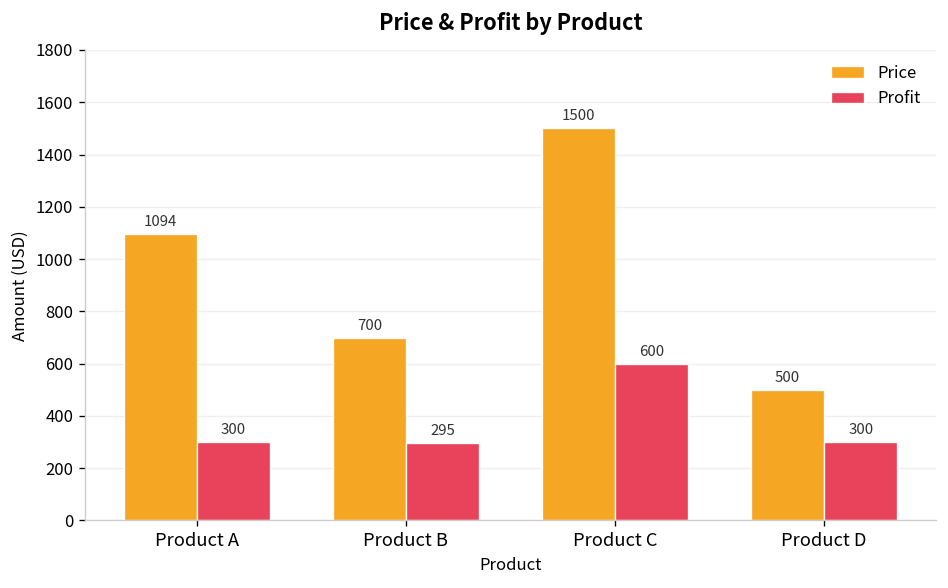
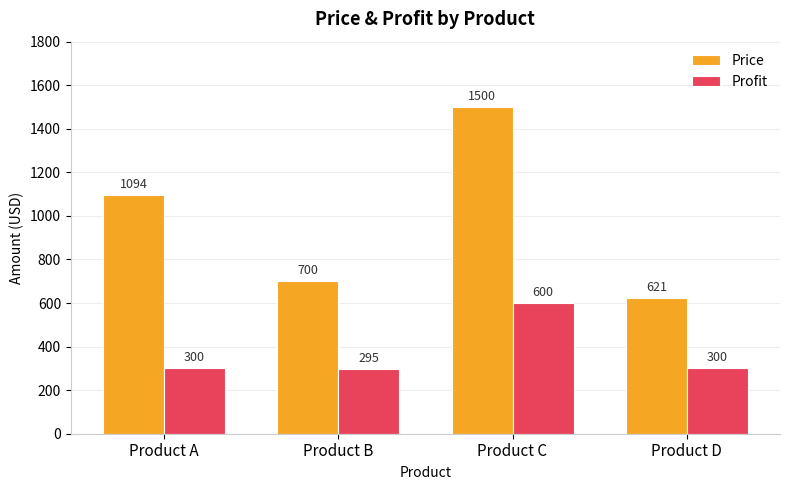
Price, Product D: 500 -> 621
